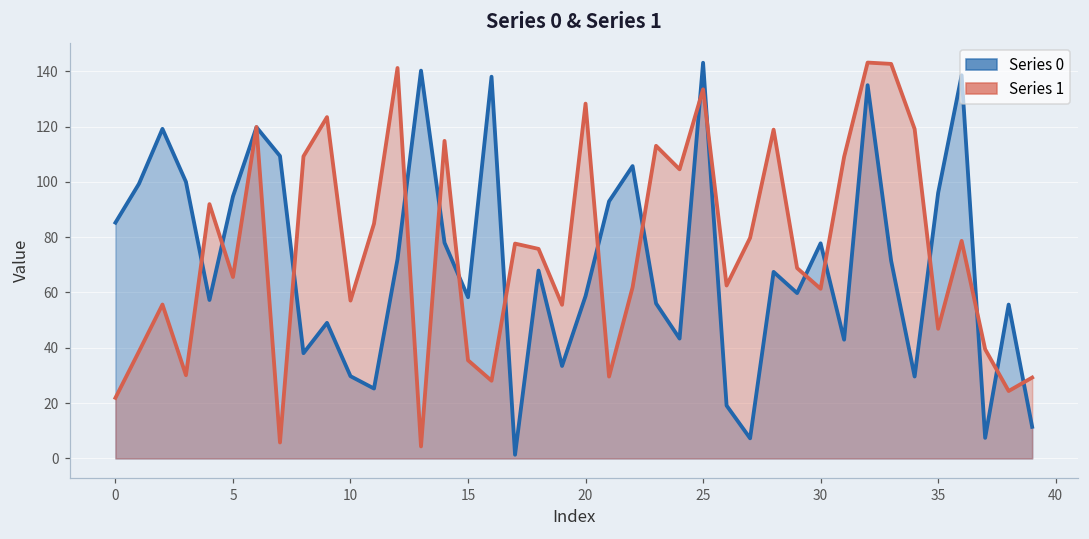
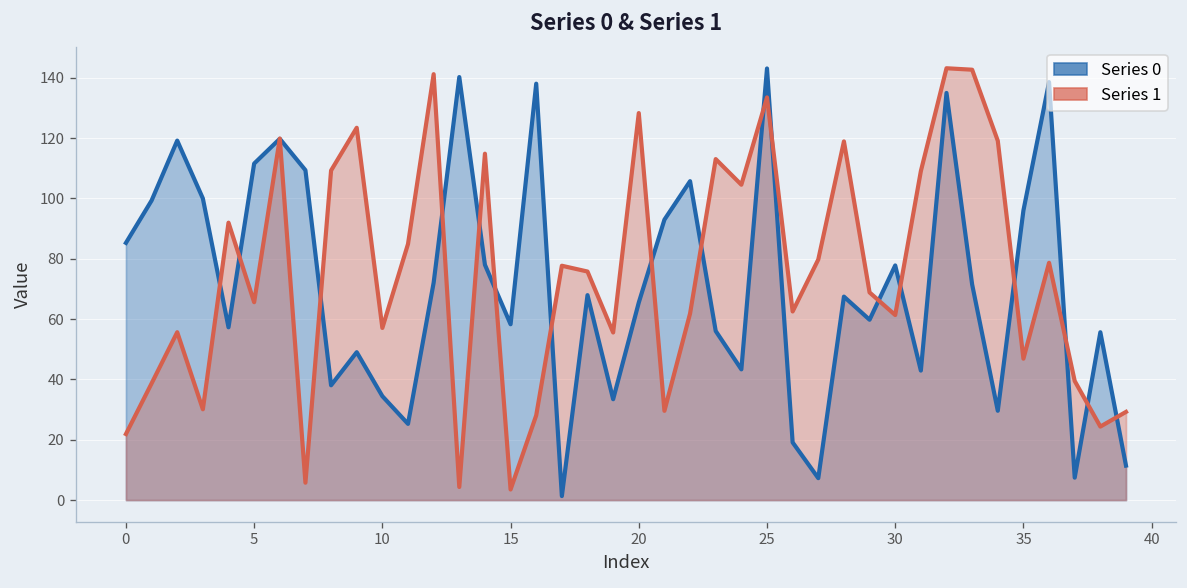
Series 0, 5: 95 -> 112
Series 0, 10: 30 -> 34
Series 1, 15: 35 -> 4
Series 0, 20: 59 -> 65
